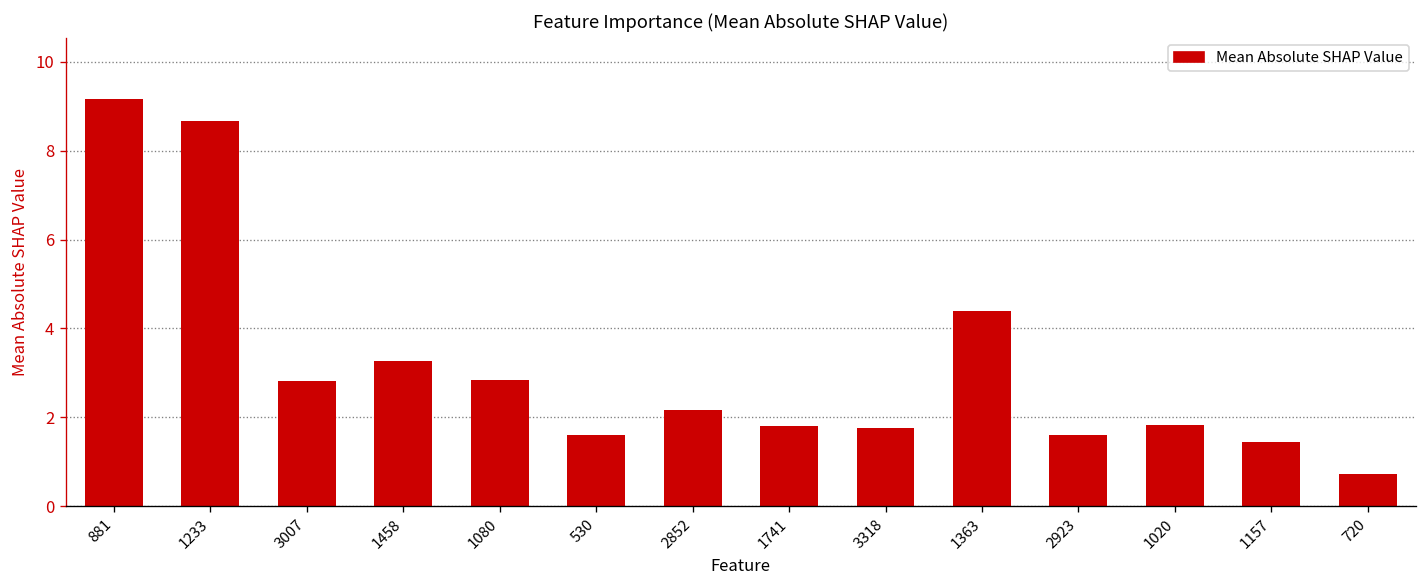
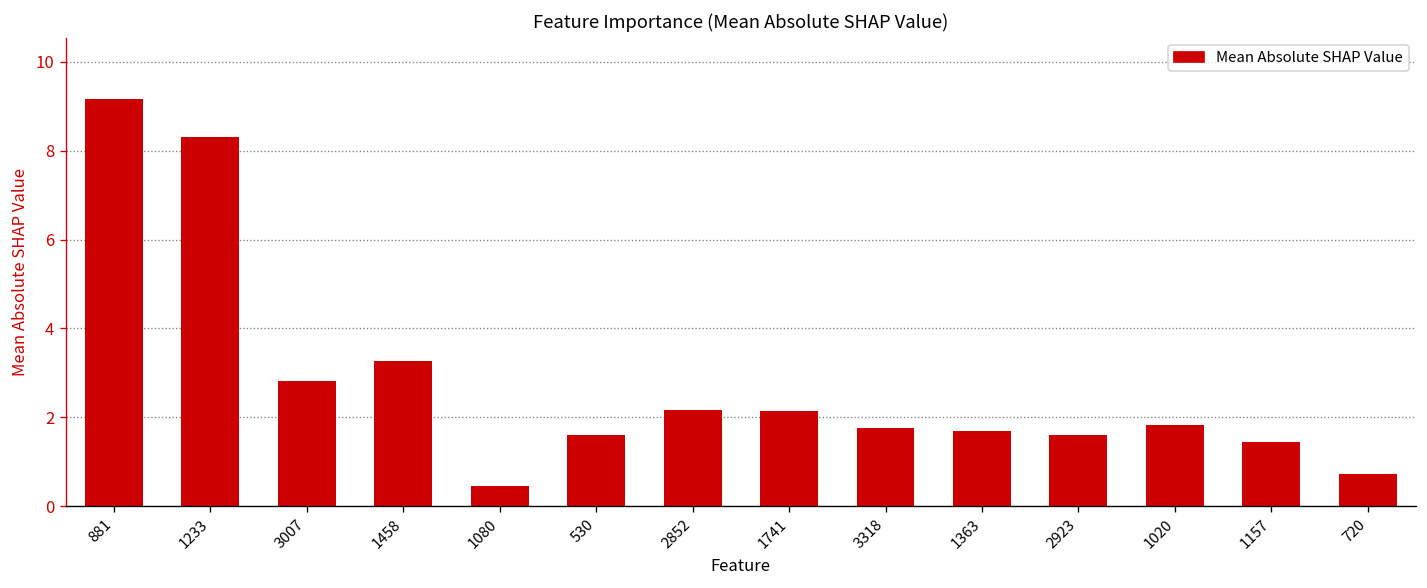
1233: 8.7 -> 8.3
1080: 2.8 -> 0.4
1741: 1.8 -> 2.1
1363: 4.4 -> 1.7
